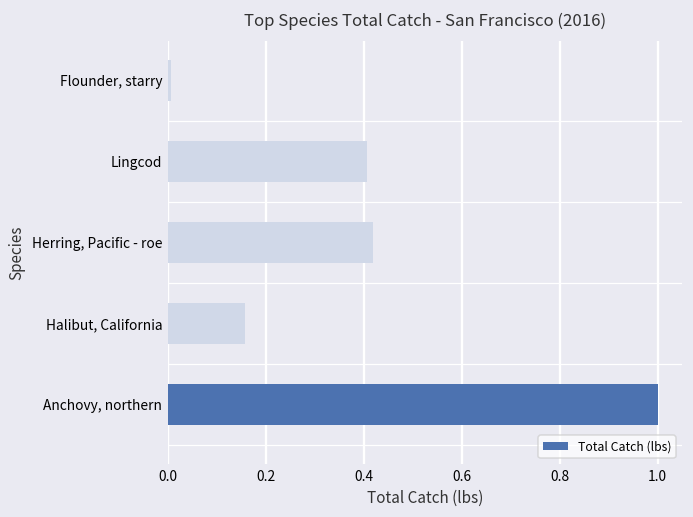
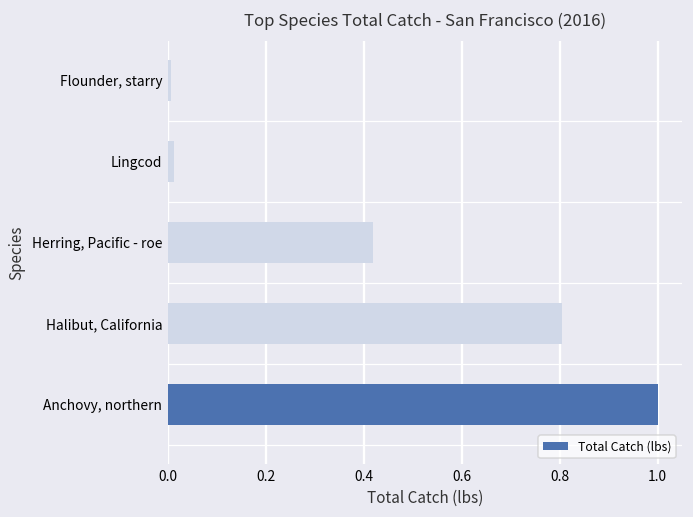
Lingcod: 0.41 -> 0.01
Halibut, California: 0.16 -> 0.80
